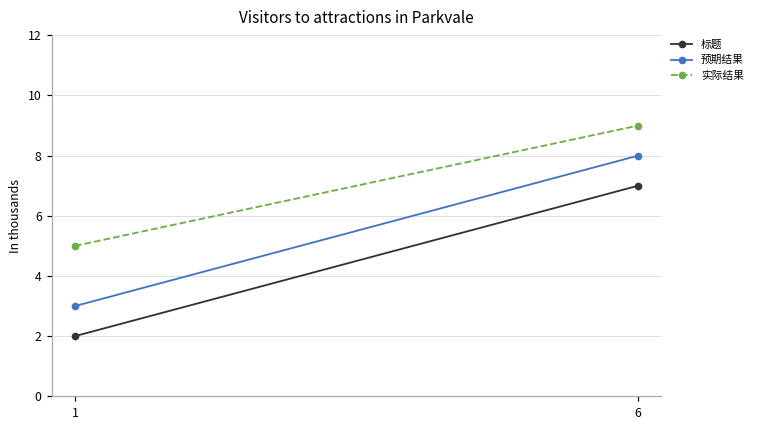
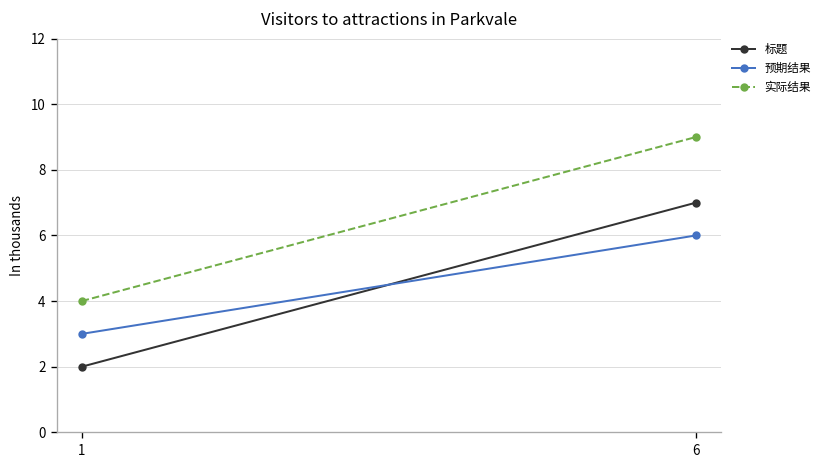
实际结果, 1: 5 -> 4
预期结果, 6: 8 -> 6
